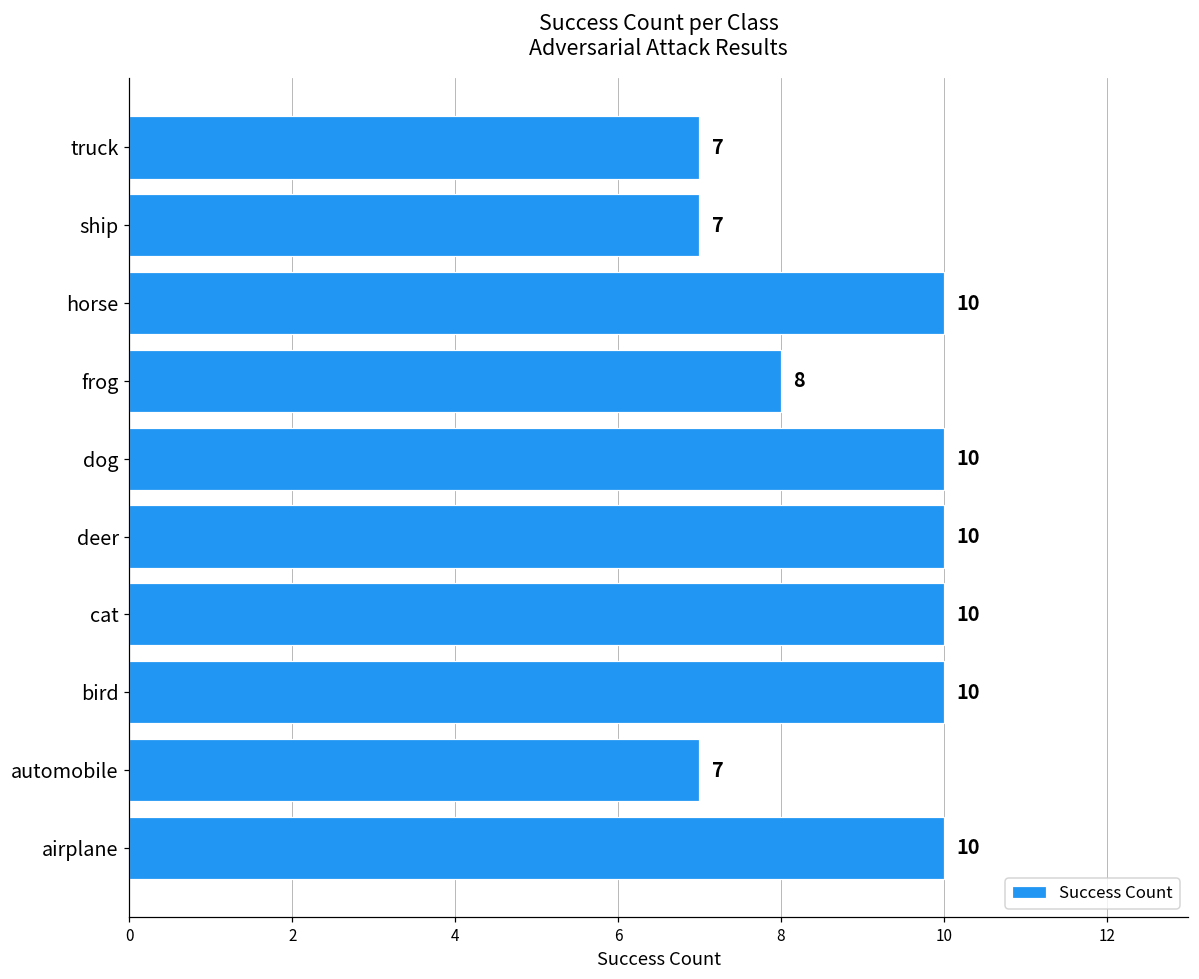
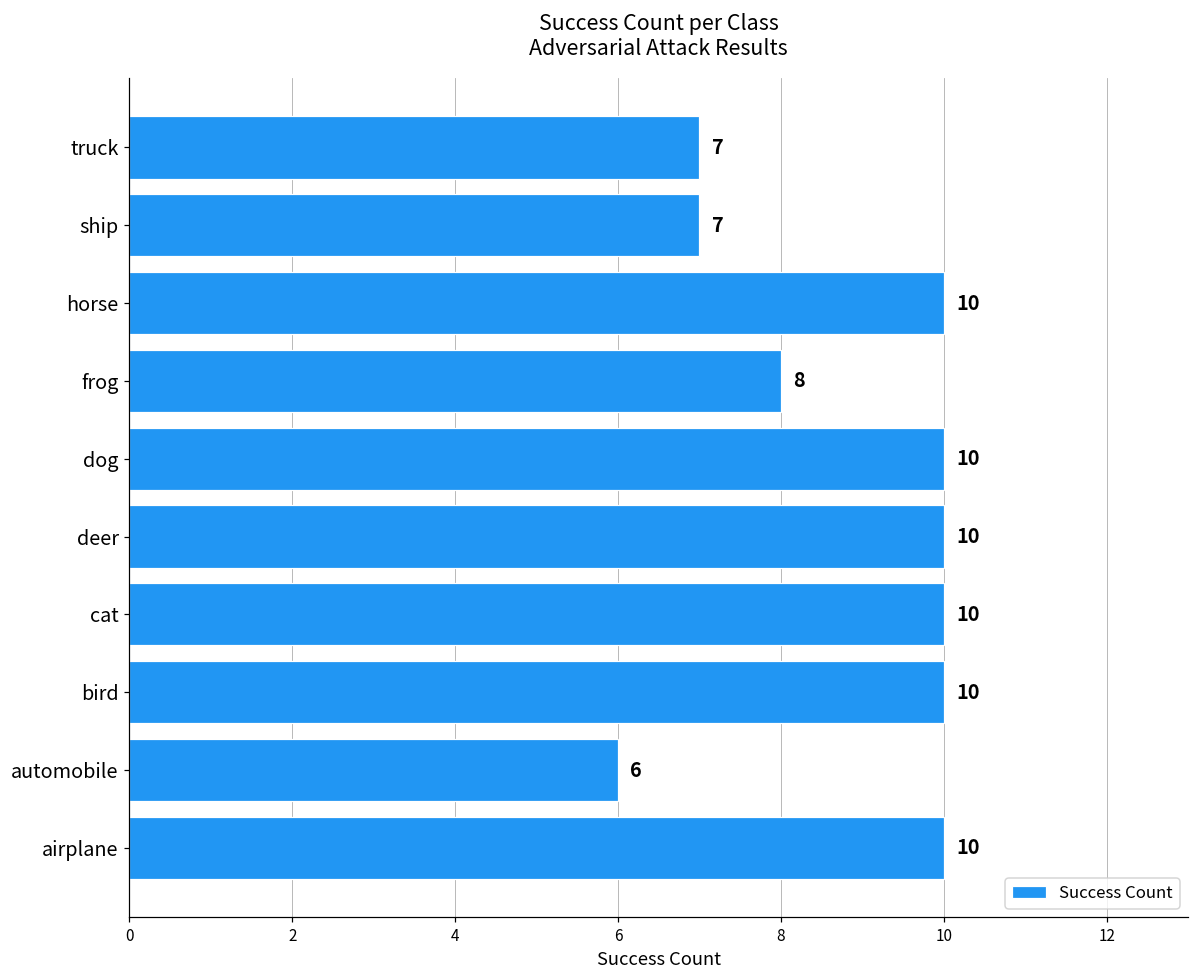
automobile: 7 -> 6
